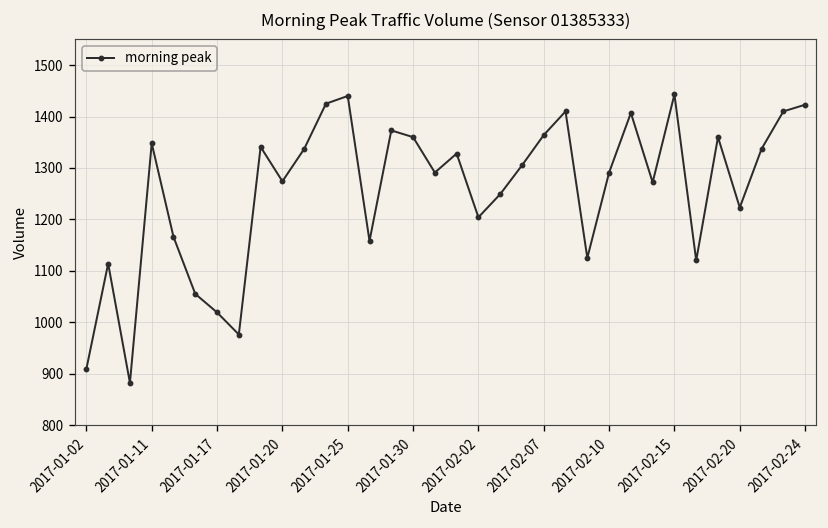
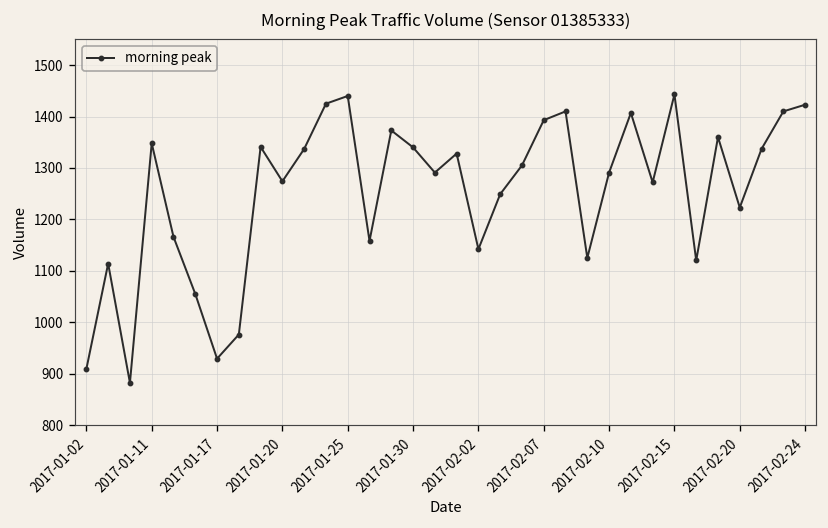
2017-01-17: 1020 -> 930
2017-01-30: 1360 -> 1340
2017-02-02: 1200 -> 1140
2017-02-07: 1360 -> 1390
